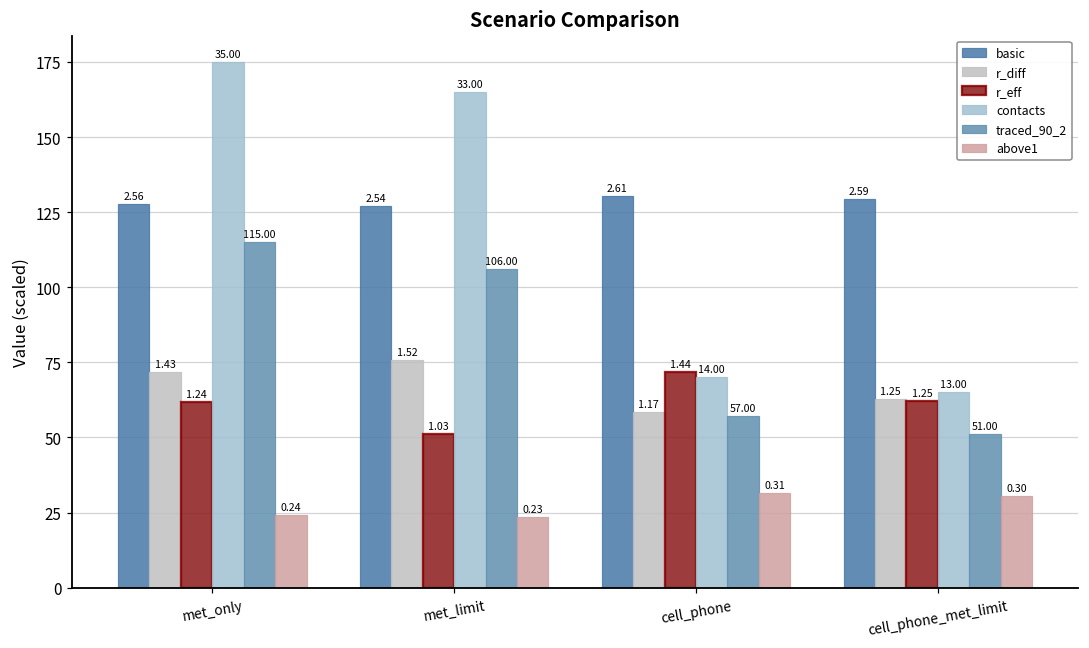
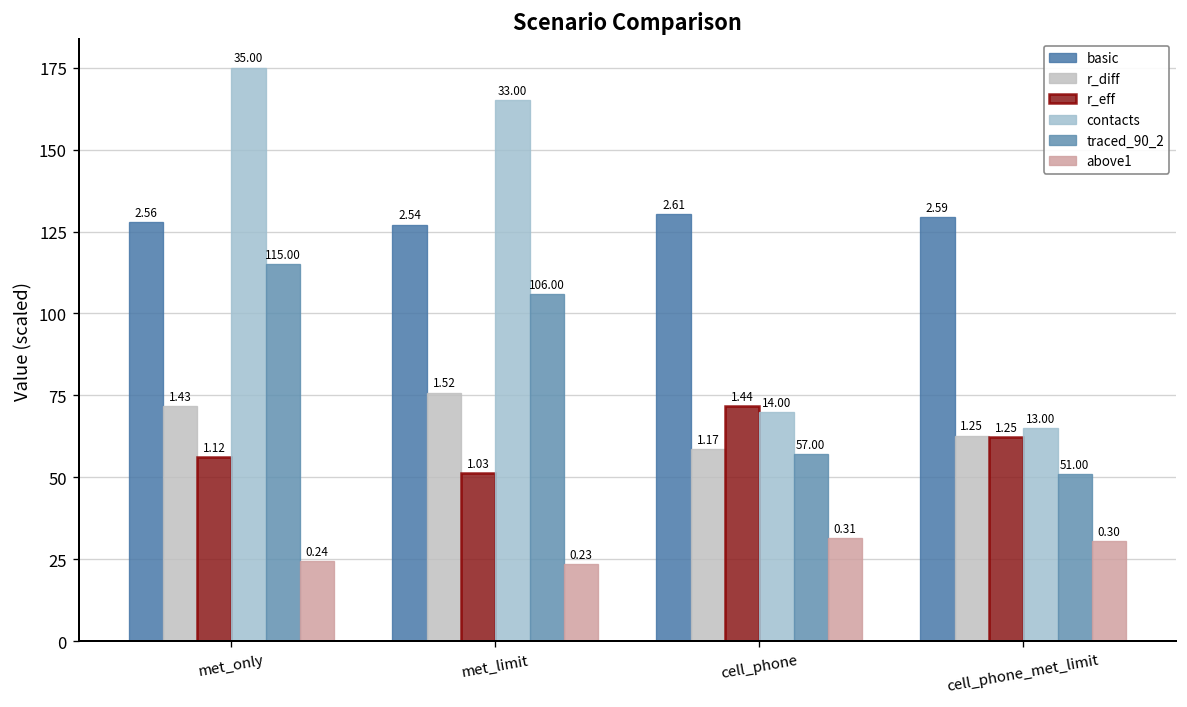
r_eff, met_only: 1.24 -> 1.12
